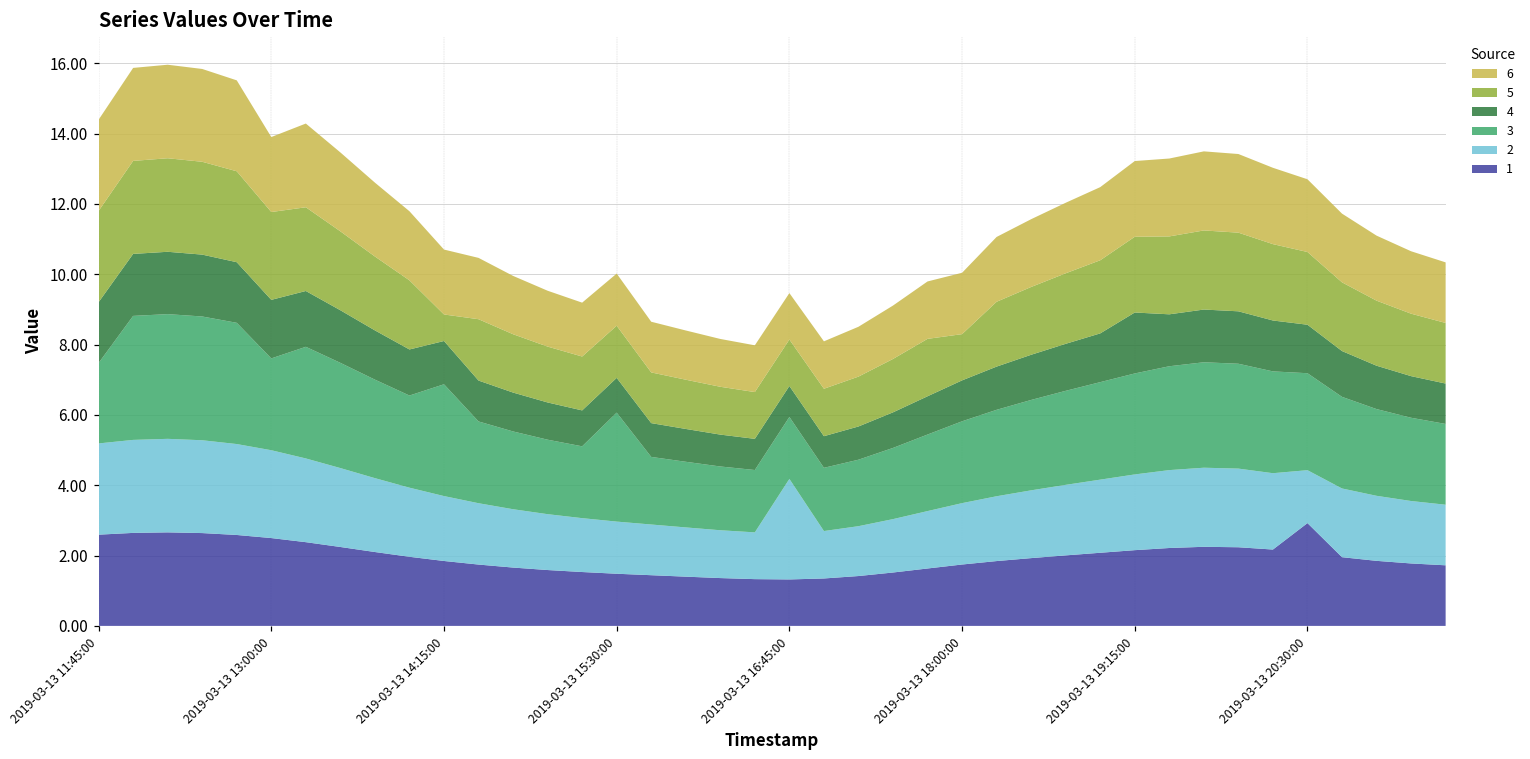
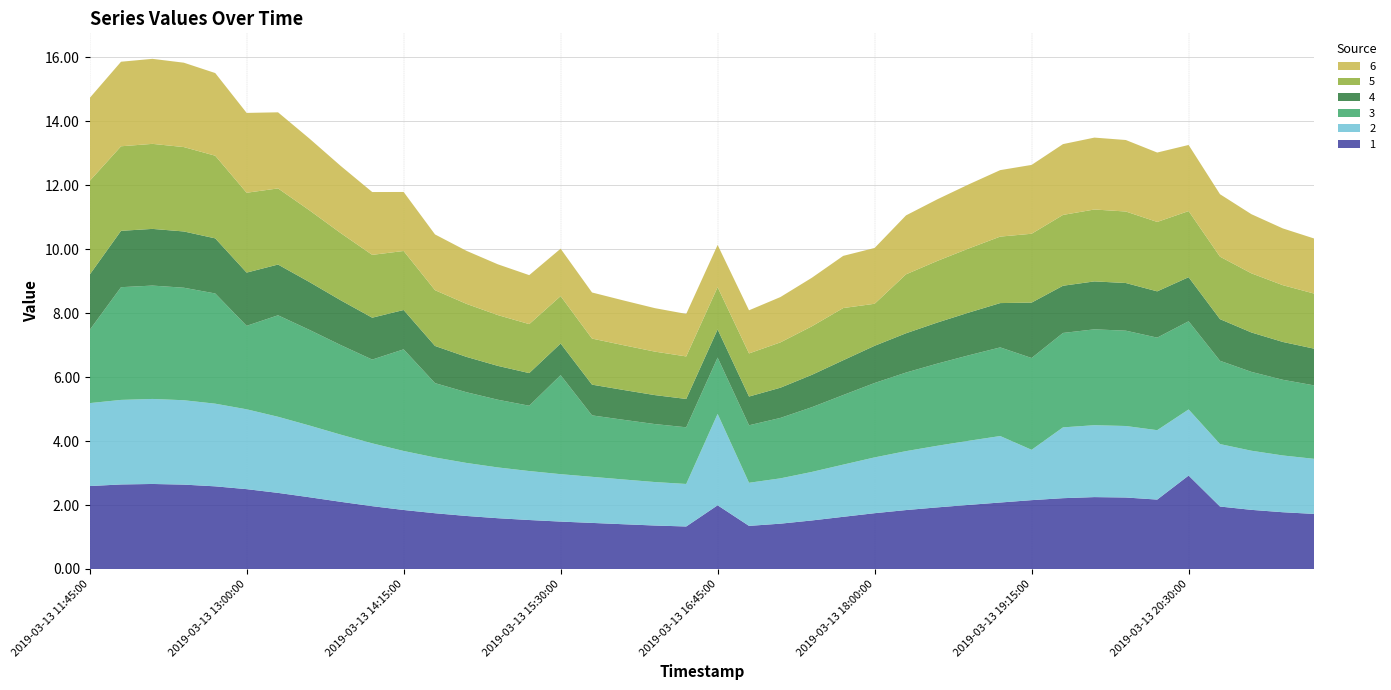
5, 2019-03-13 11:45:00: 2.6 -> 2.9
6, 2019-03-13 13:00:00: 2.1 -> 2.5
5, 2019-03-13 14:15:00: 0.8 -> 1.8
1, 2019-03-13 16:45:00: 1.3 -> 2.0
2, 2019-03-13 19:15:00: 2.2 -> 1.6
2, 2019-03-13 20:30:00: 1.5 -> 2.1
